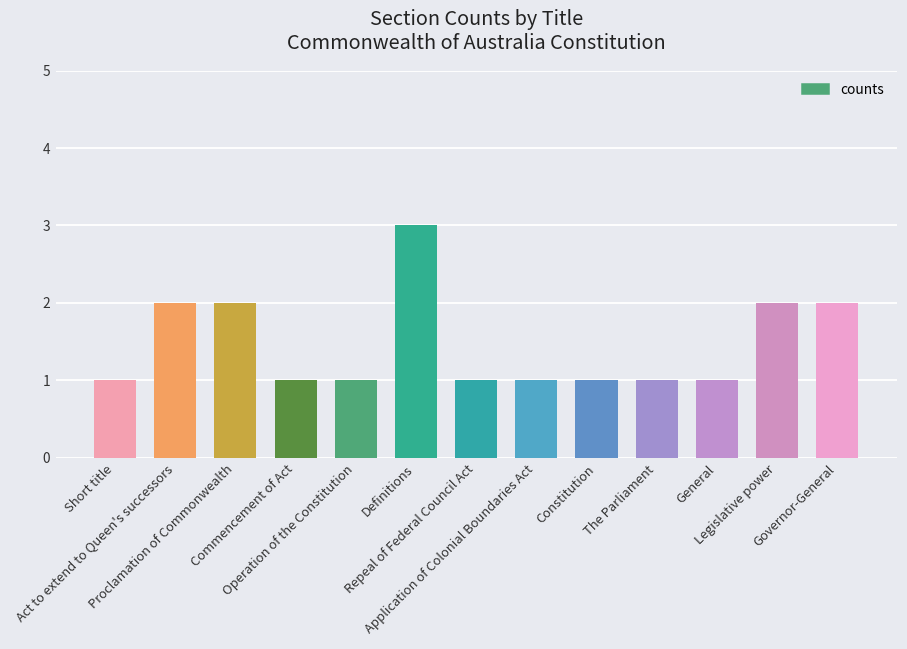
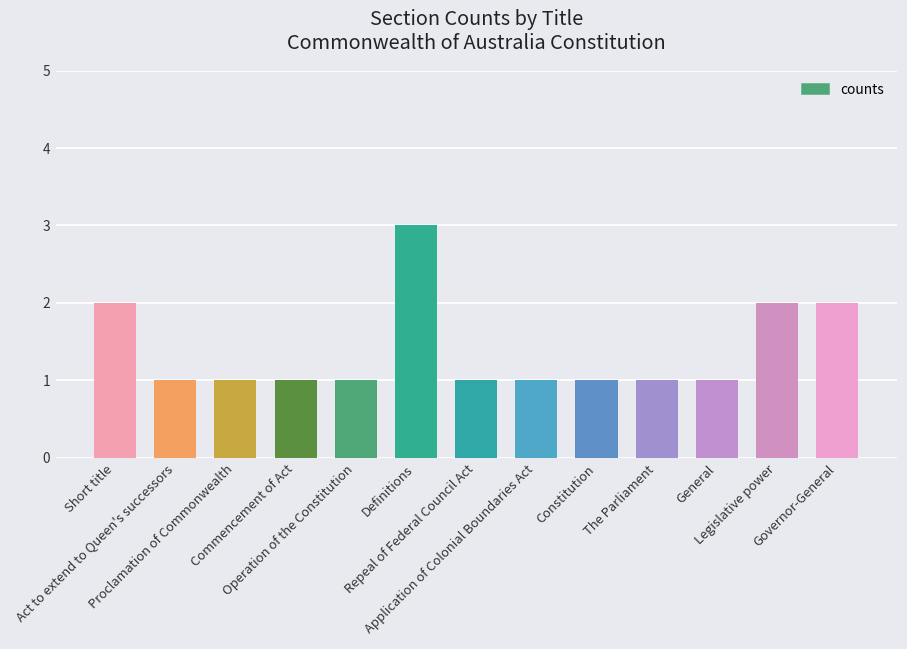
Short title: 1 -> 2
Act to extend to Queen's successors: 2 -> 1
Proclamation of Commonwealth: 2 -> 1
